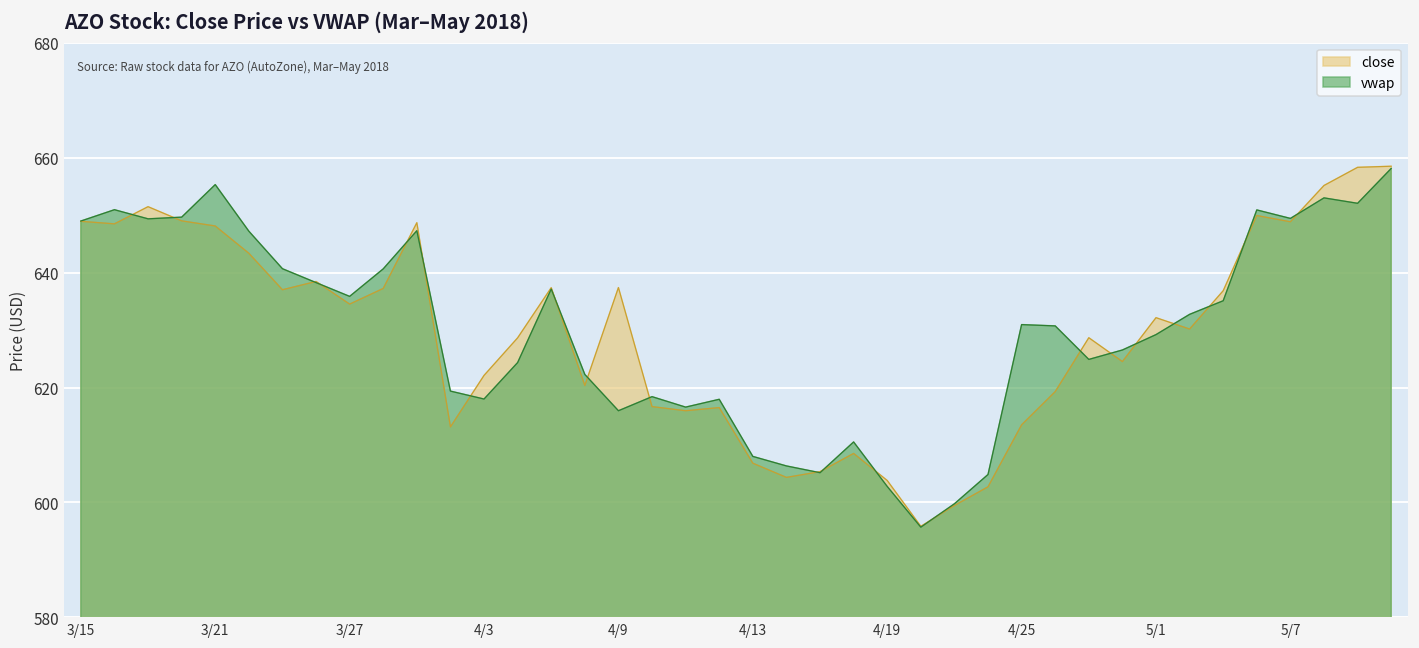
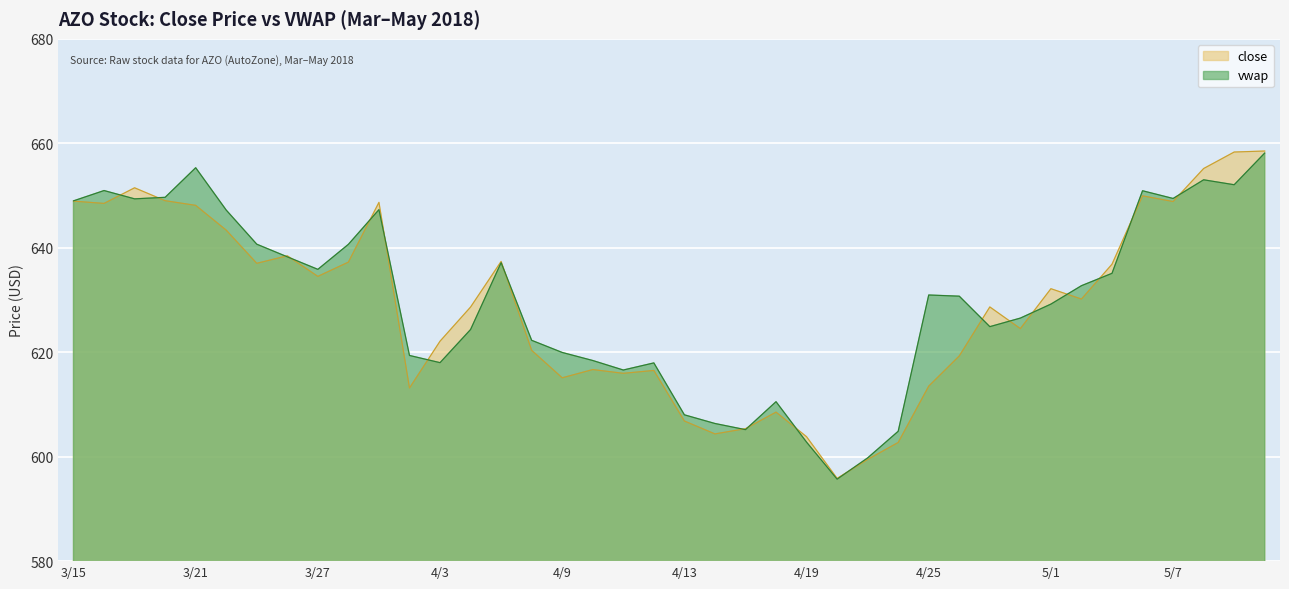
close, 4/9: 637 -> 615
vwap, 4/9: 616 -> 620
